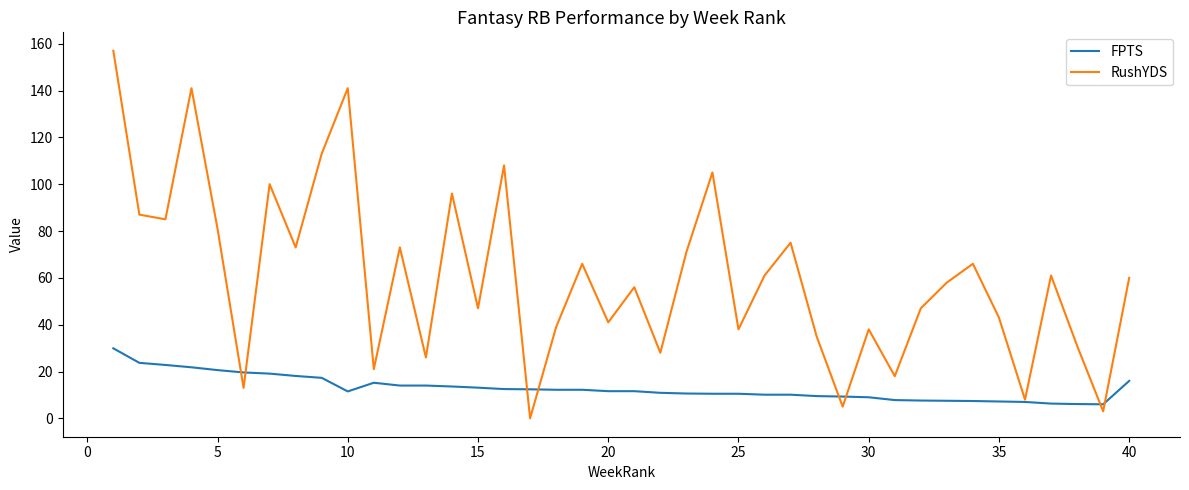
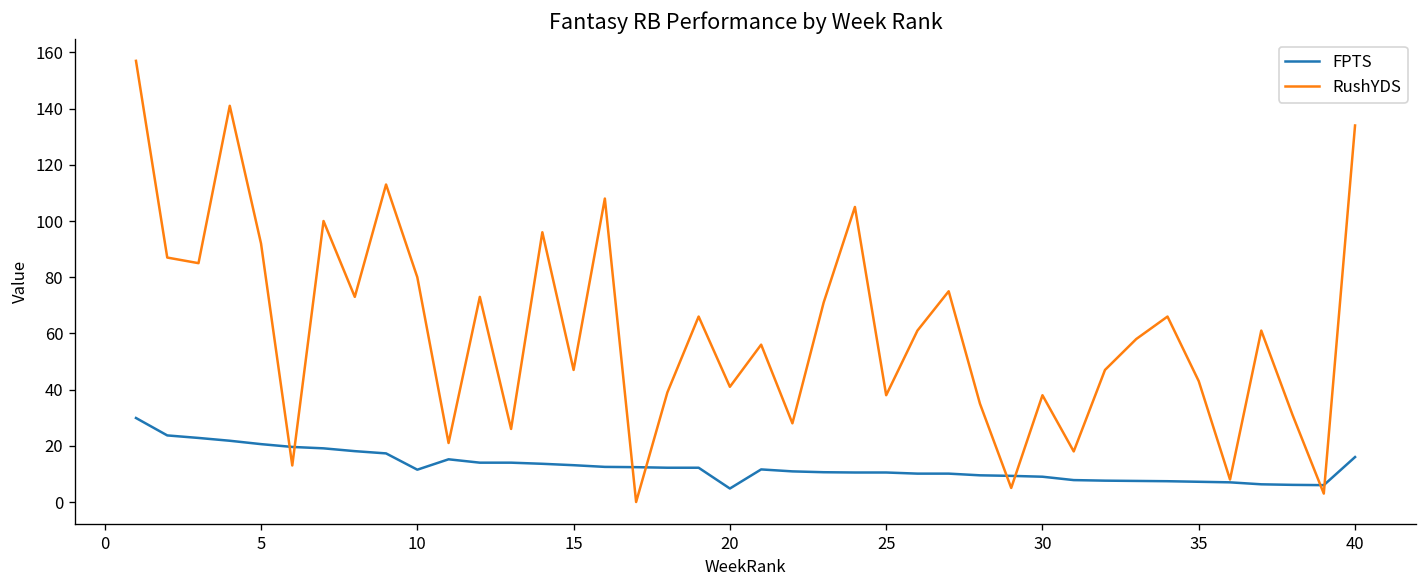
RushYDS, 5: 81 -> 92
RushYDS, 10: 141 -> 80
FPTS, 20: 12 -> 5
RushYDS, 40: 60 -> 134
